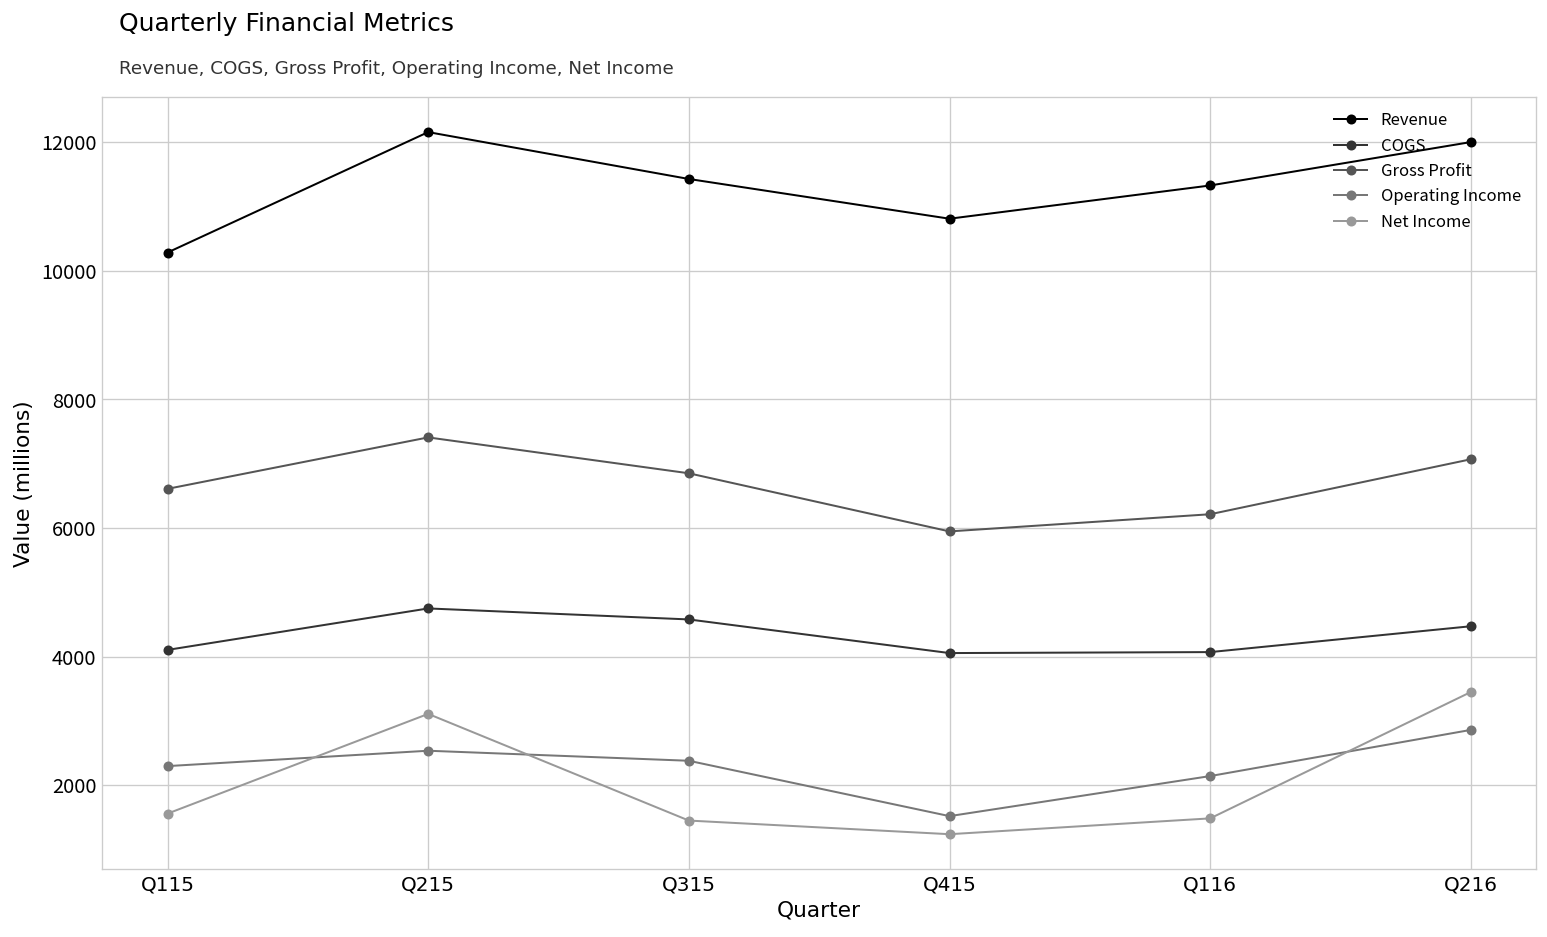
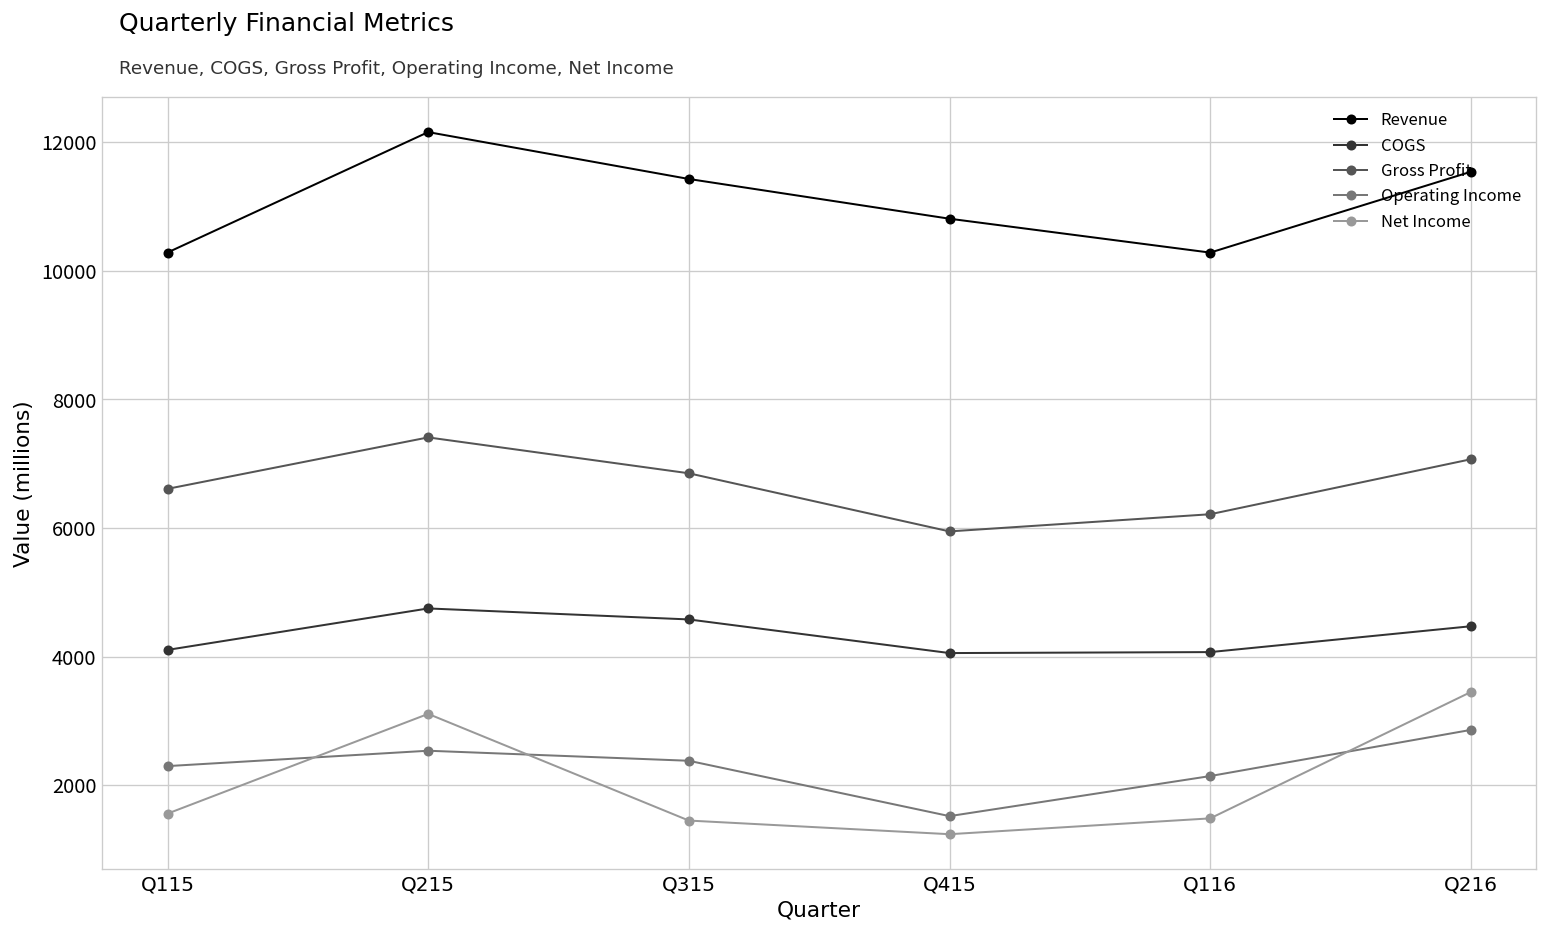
Revenue, Q116: 11300 -> 10300
Revenue, Q216: 12000 -> 11500
